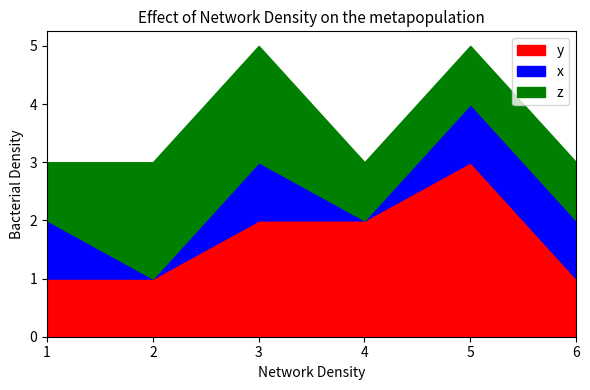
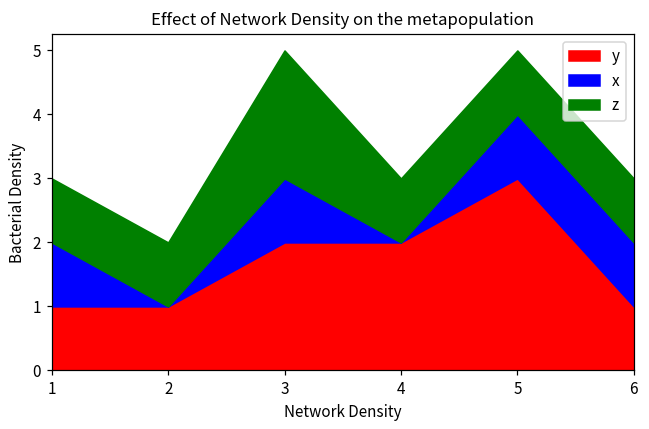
z, 2: 2 -> 1
